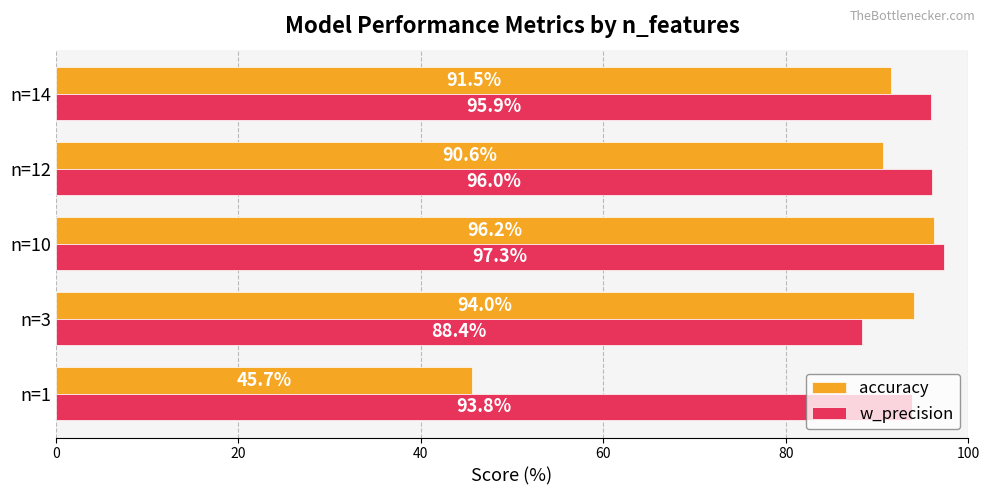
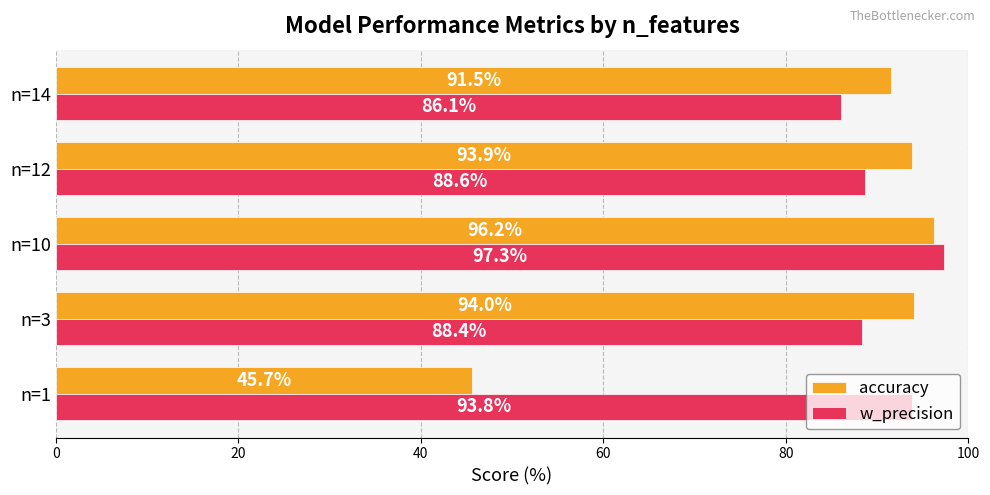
w_precision, n=14: 95.9% -> 86.1%
accuracy, n=12: 90.6% -> 93.9%
w_precision, n=12: 96.0% -> 88.6%
